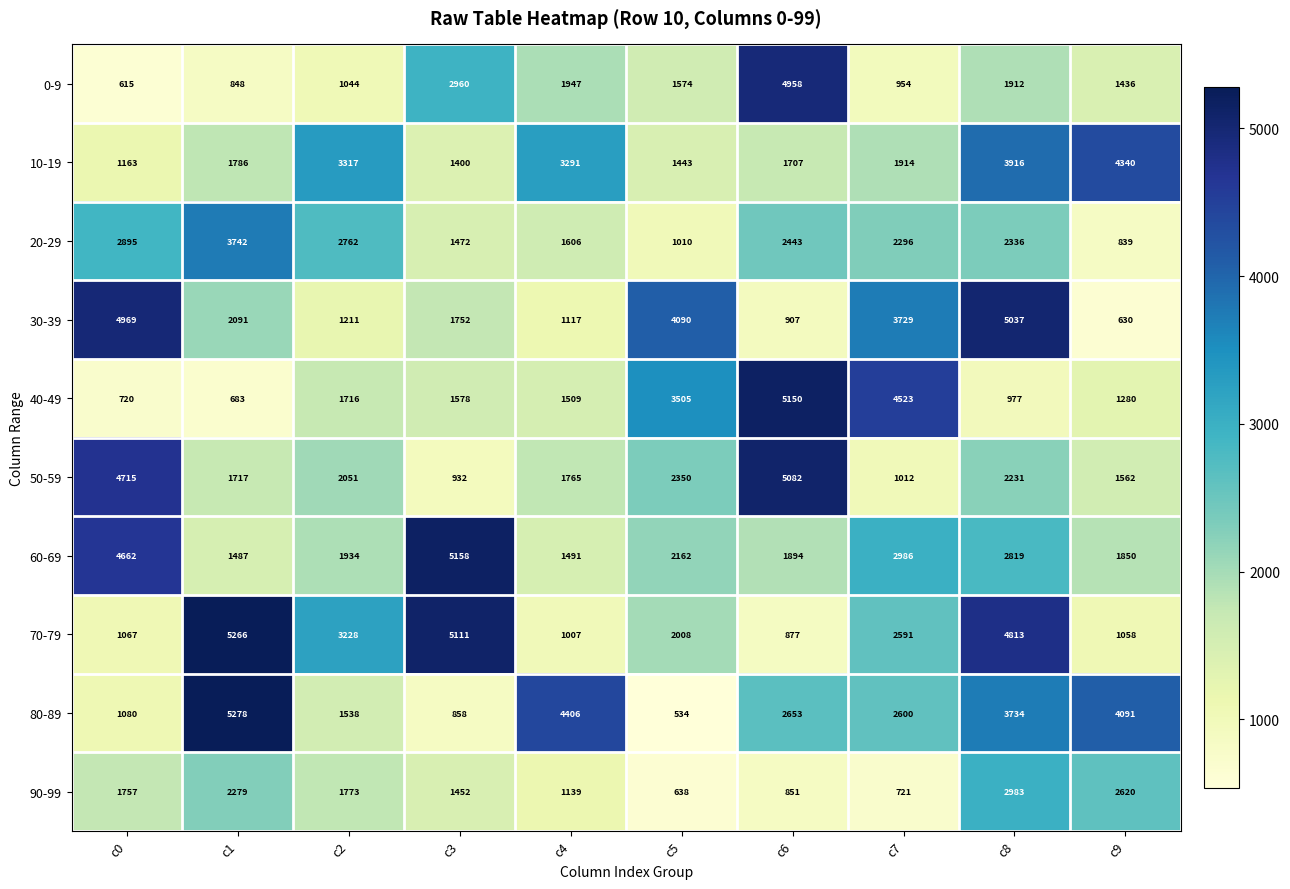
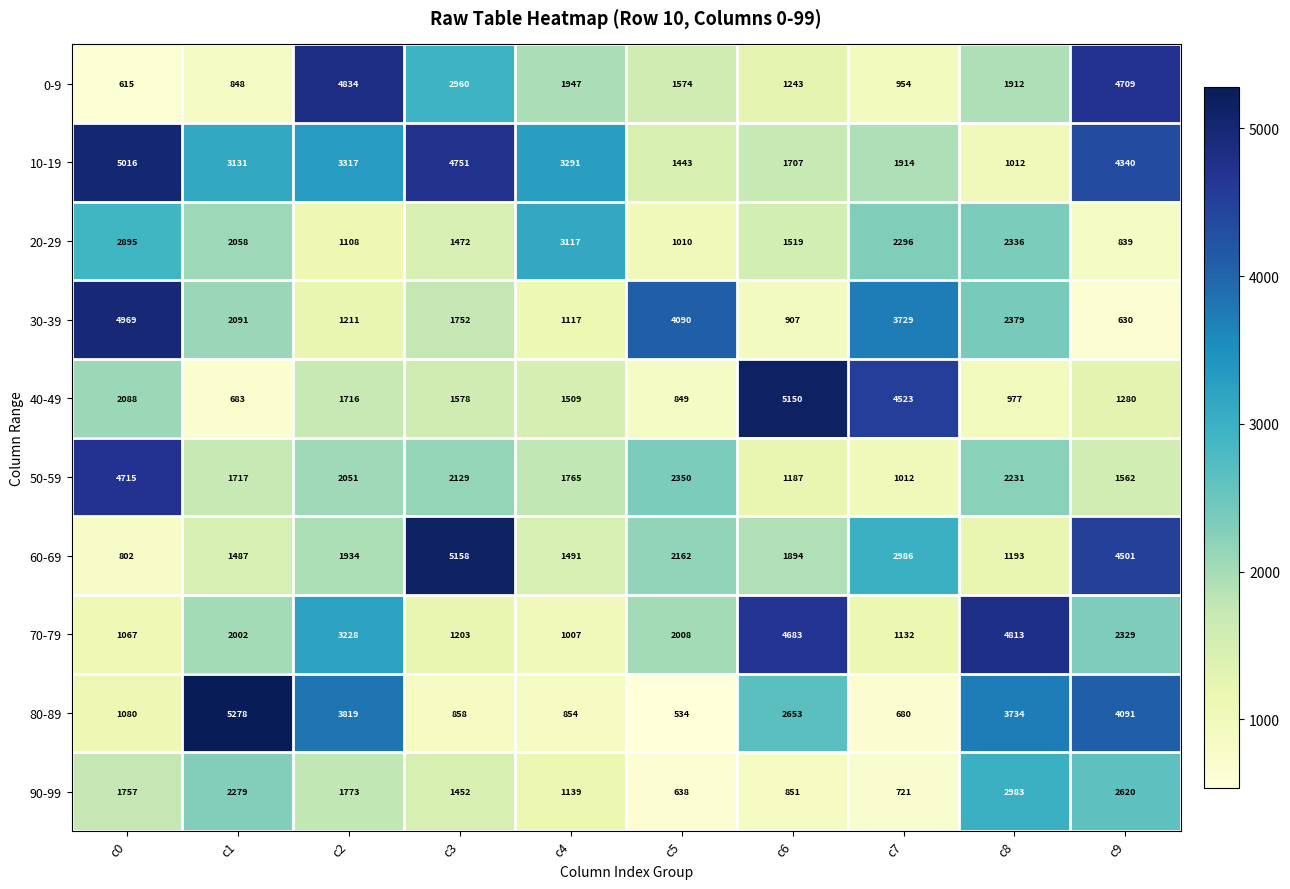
0-9, c2: 1044 -> 4834
0-9, c6: 4958 -> 1243
0-9, c9: 1436 -> 4709
10-19, c0: 1163 -> 5016
10-19, c1: 1786 -> 3131
10-19, c3: 1400 -> 4751
10-19, c8: 3916 -> 1012
20-29, c1: 3742 -> 2058
20-29, c2: 2762 -> 1108
20-29, c4: 1606 -> 3117
20-29, c6: 2443 -> 1519
30-39, c8: 5037 -> 2379
40-49, c0: 720 -> 2088
40-49, c5: 3505 -> 849
50-59, c3: 932 -> 2129
50-59, c6: 5082 -> 1187
60-69, c0: 4662 -> 802
60-69, c8: 2819 -> 1193
60-69, c9: 1850 -> 4501
70-79, c1: 5266 -> 2002
70-79, c3: 5111 -> 1203
70-79, c6: 877 -> 4683
70-79, c7: 2591 -> 1132
70-79, c9: 1058 -> 2329
80-89, c2: 1538 -> 3819
80-89, c4: 4406 -> 854
80-89, c7: 2600 -> 680
